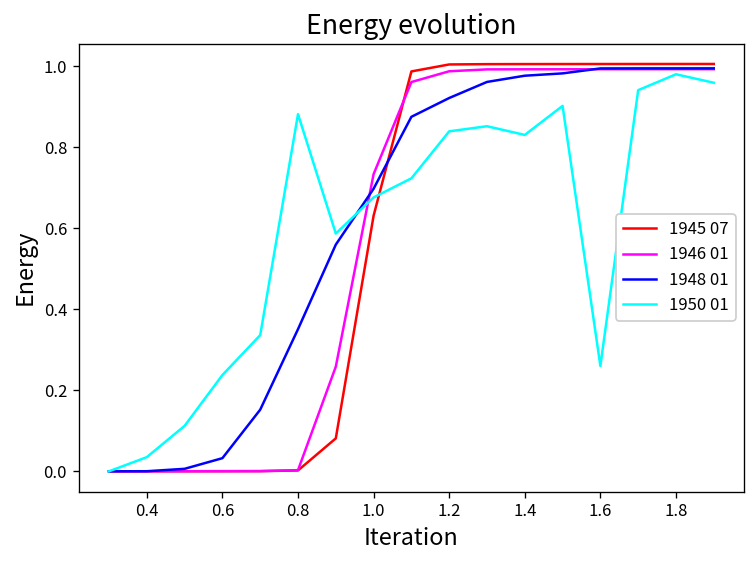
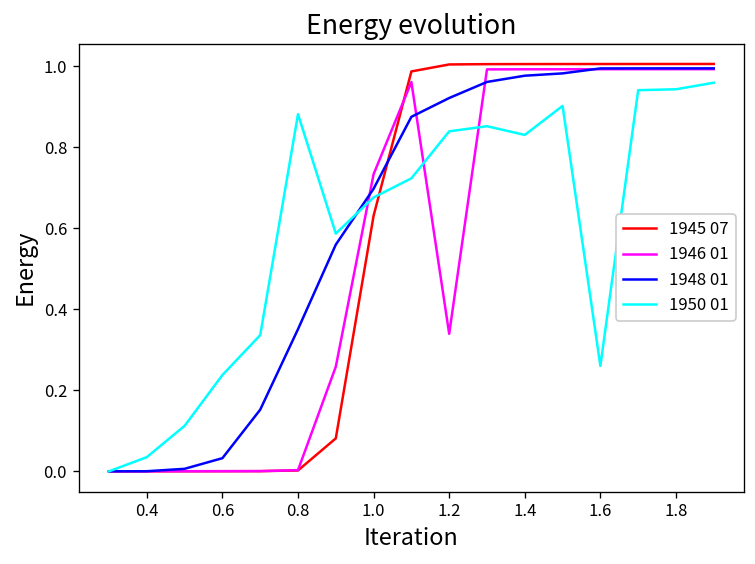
1946 01, 1.2: 0.99 -> 0.34
1950 01, 1.8: 0.98 -> 0.94
